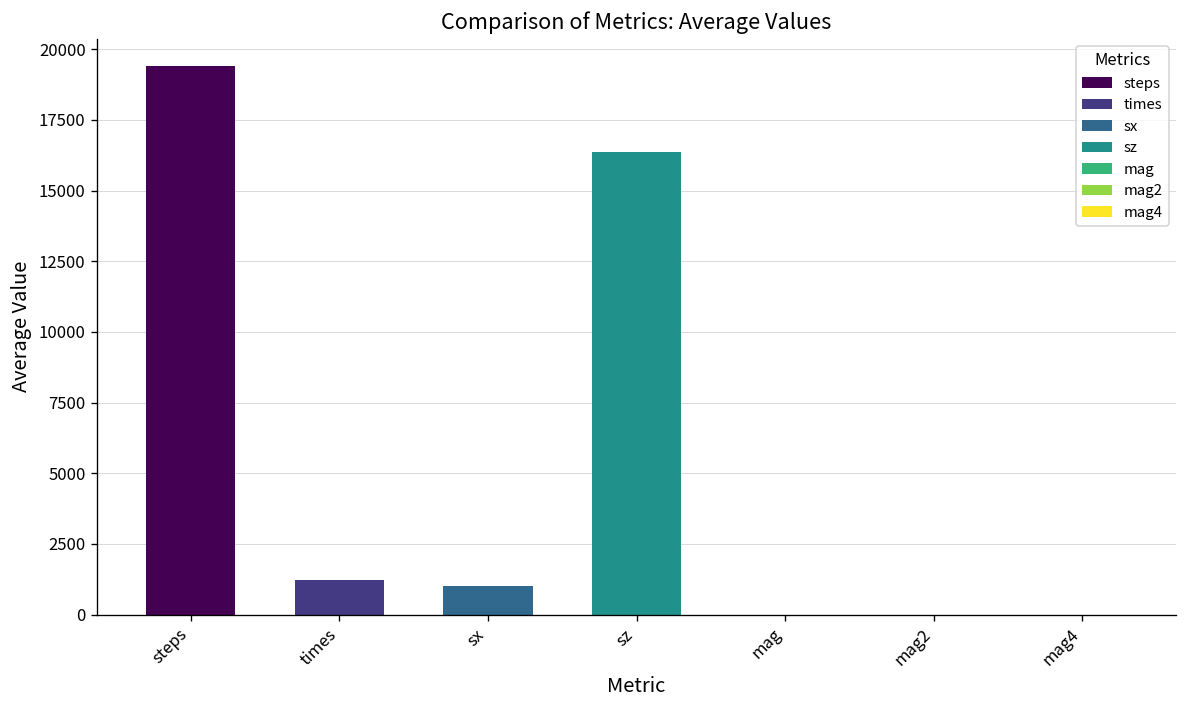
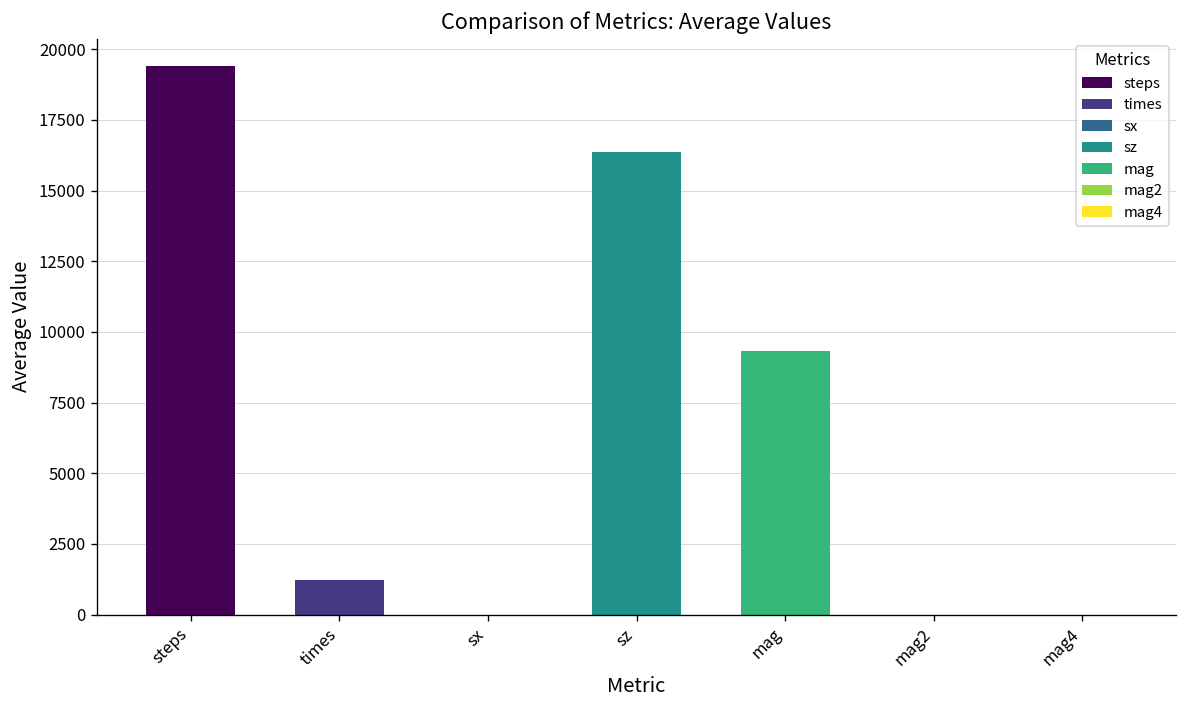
sx: 1000 -> 0
mag: 0 -> 9300
